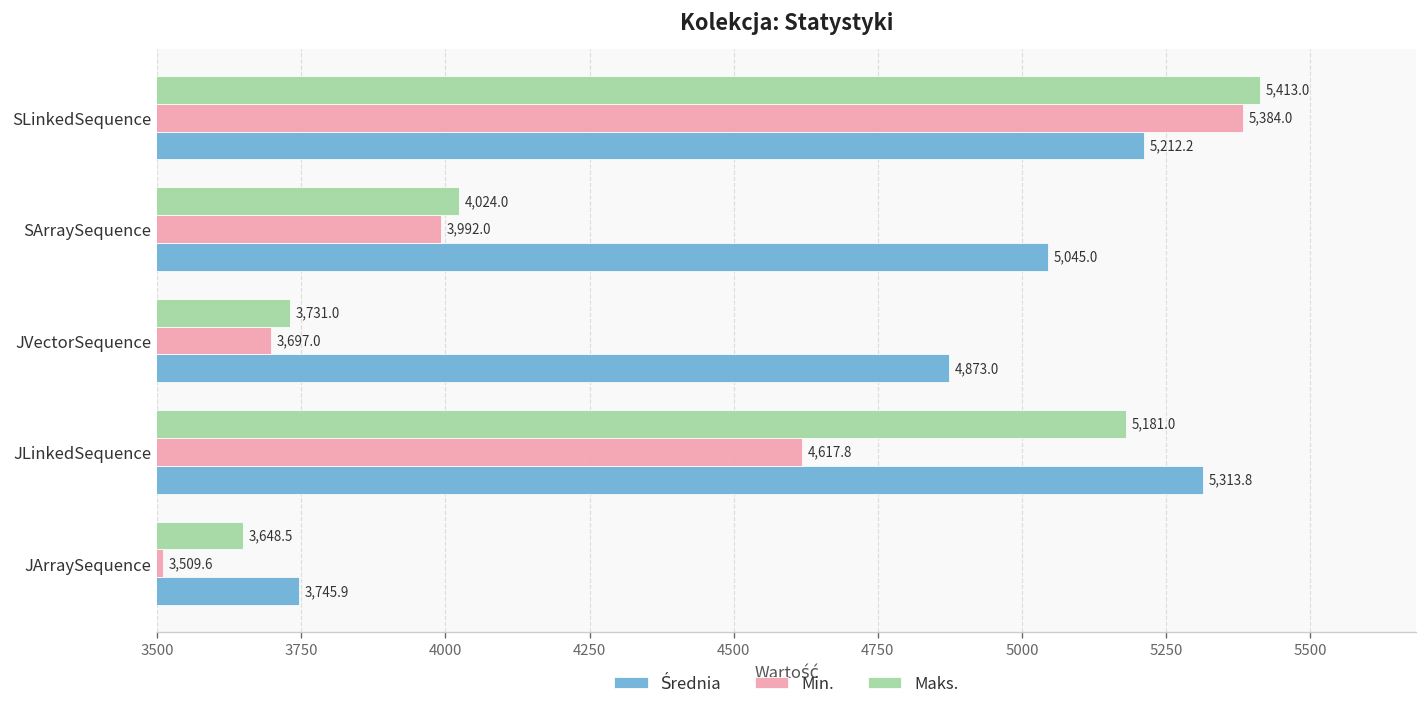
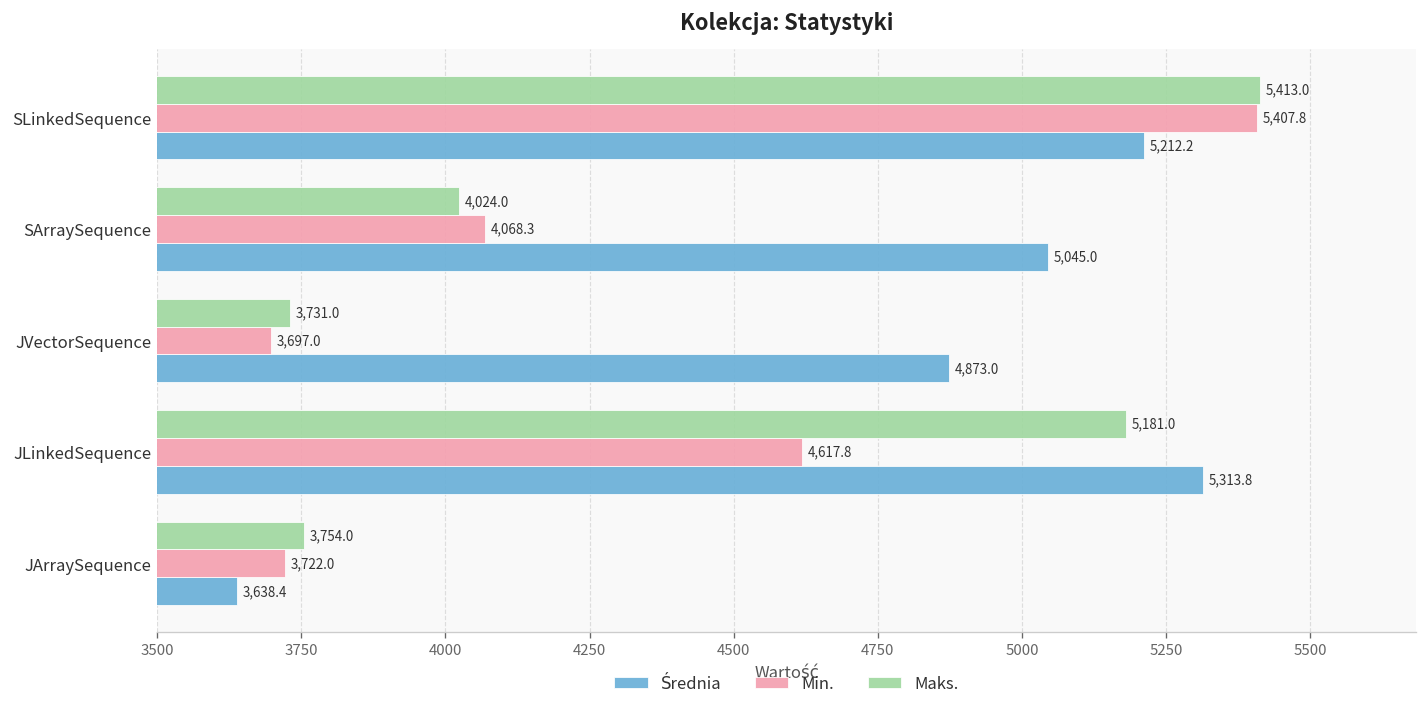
Min., SLinkedSequence: 5,384.0 -> 5,407.8
Min., SArraySequence: 3,992.0 -> 4,068.3
Maks., JArraySequence: 3,648.5 -> 3,754.0
Min., JArraySequence: 3,509.6 -> 3,722.0
Średnia, JArraySequence: 3,745.9 -> 3,638.4
